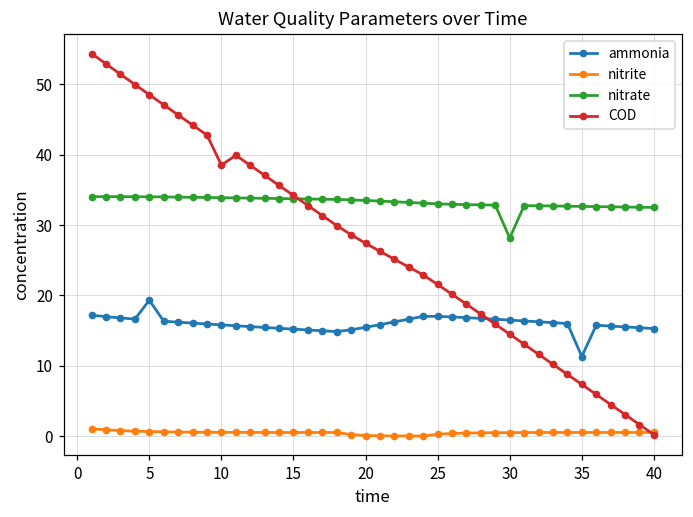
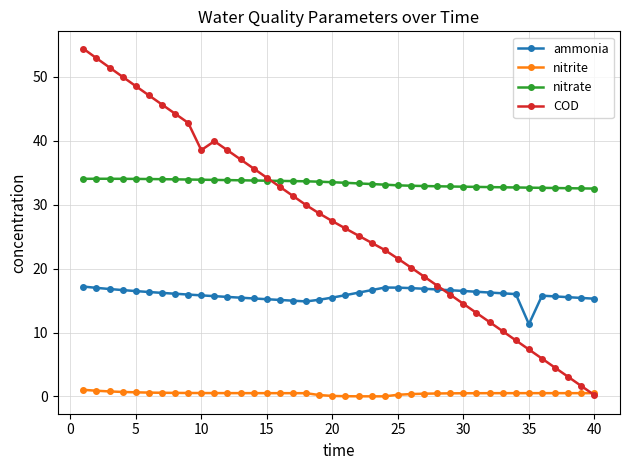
ammonia, 5: 19 -> 16
nitrate, 30: 28 -> 33
